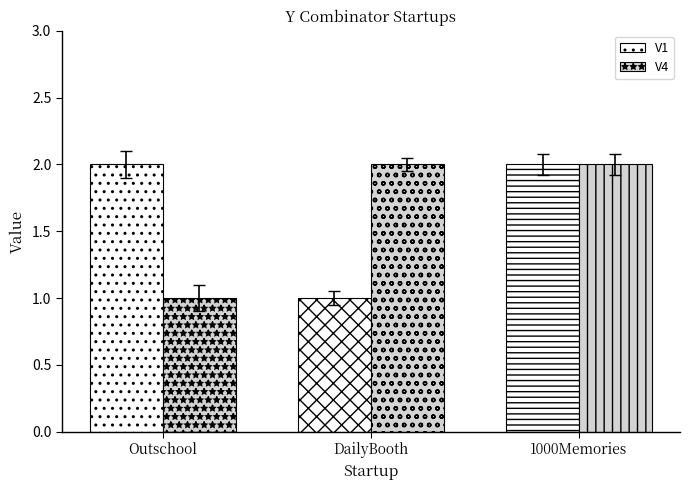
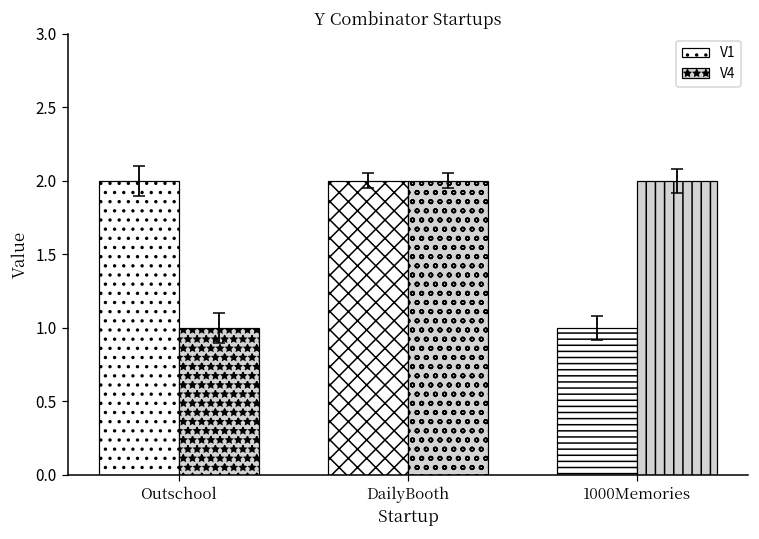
V1, DailyBooth: 1 -> 2
V1, 1000Memories: 2 -> 1
